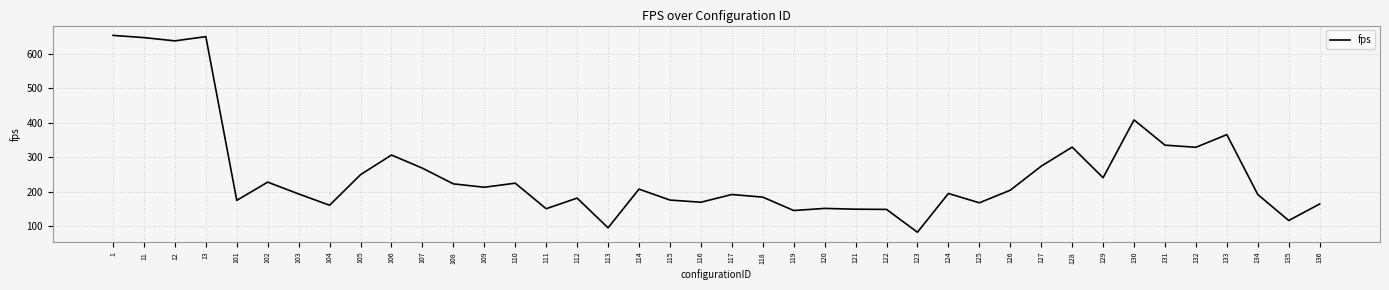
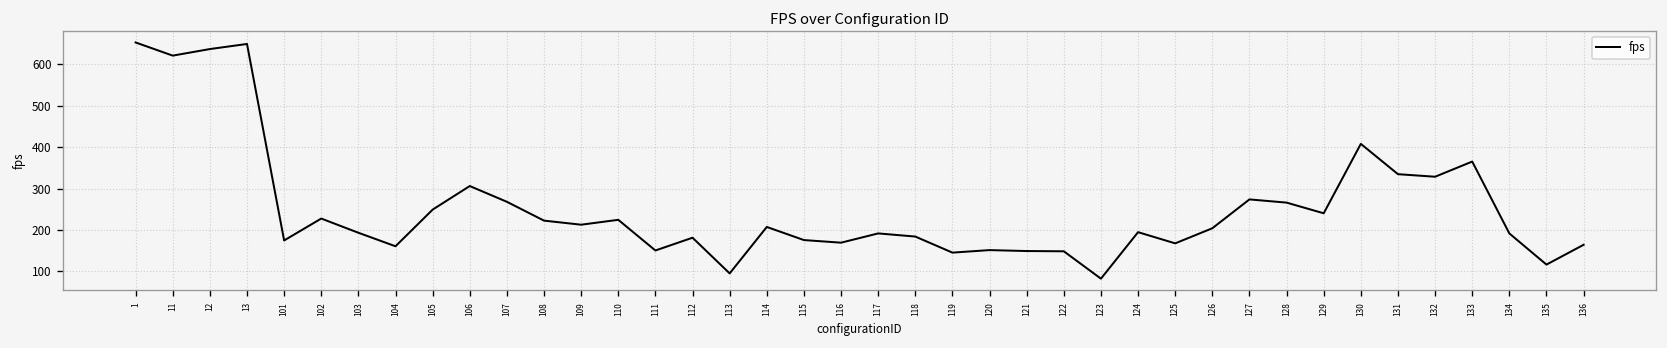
11: 650 -> 620
128: 330 -> 270
